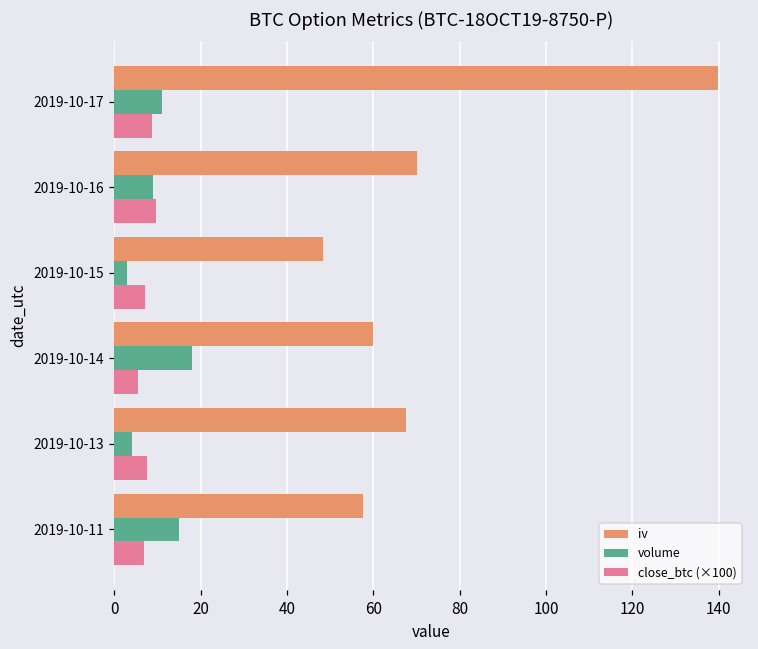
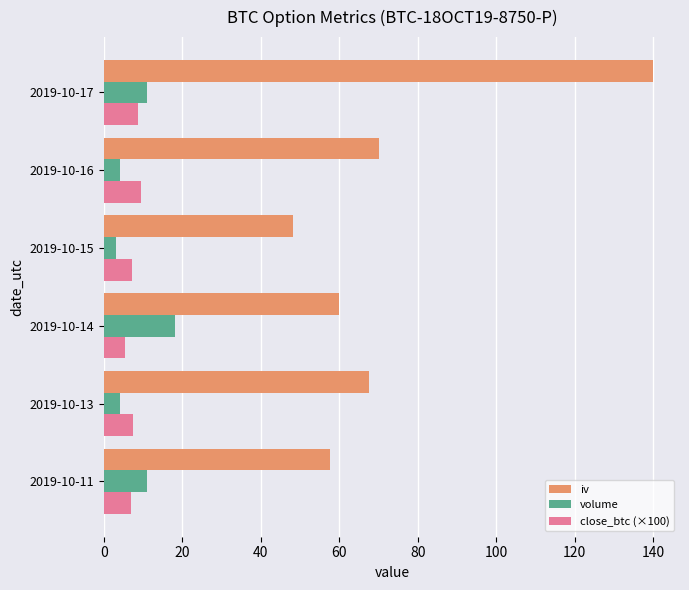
volume, 2019-10-16: 9 -> 4
volume, 2019-10-11: 15 -> 11
